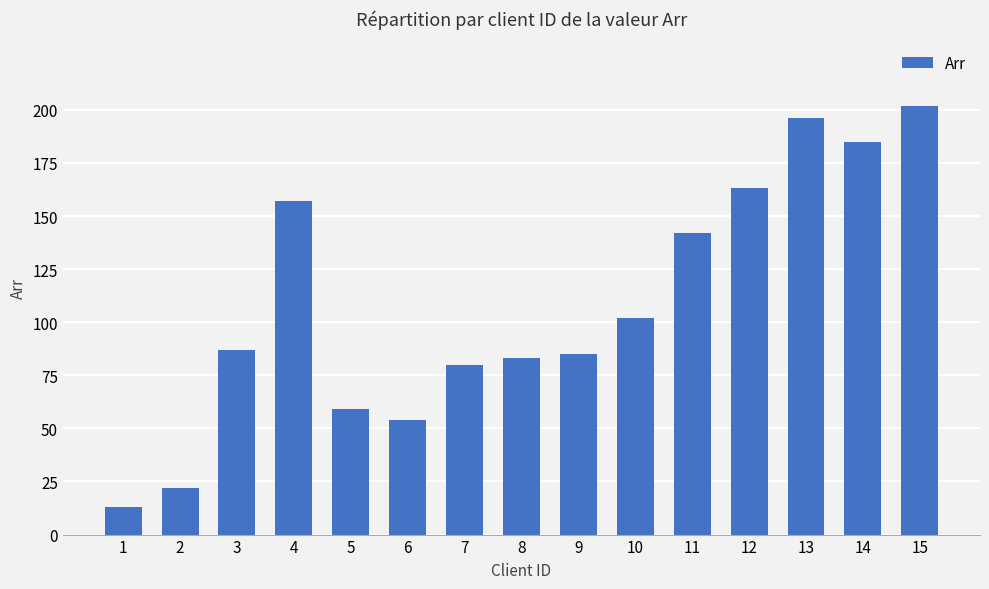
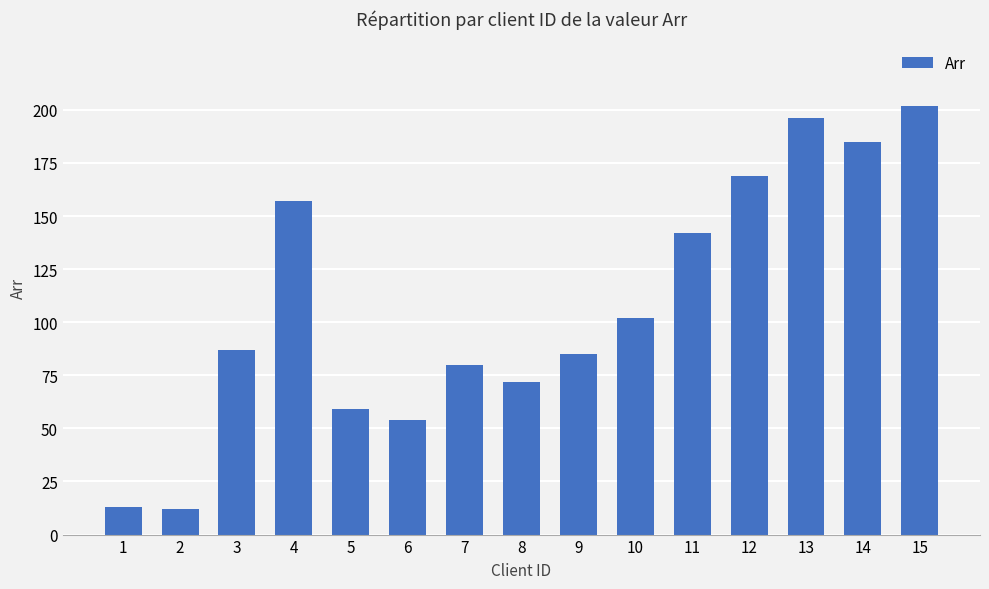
2: 22 -> 12
8: 83 -> 72
12: 163 -> 169
